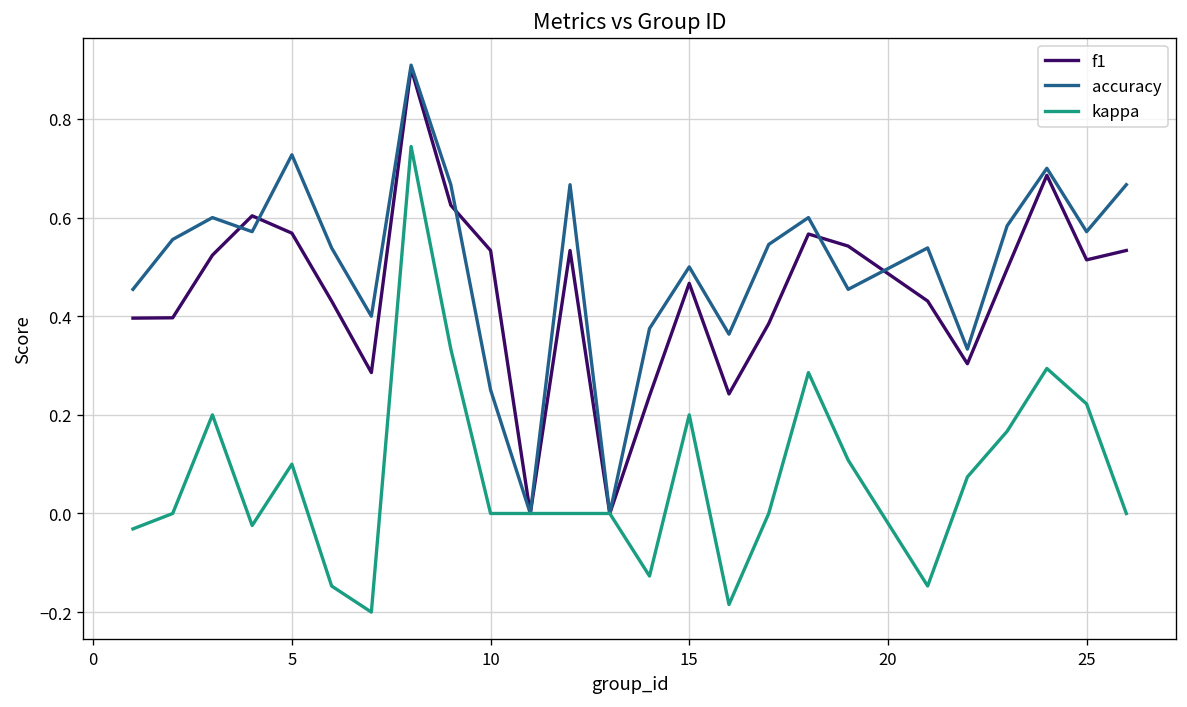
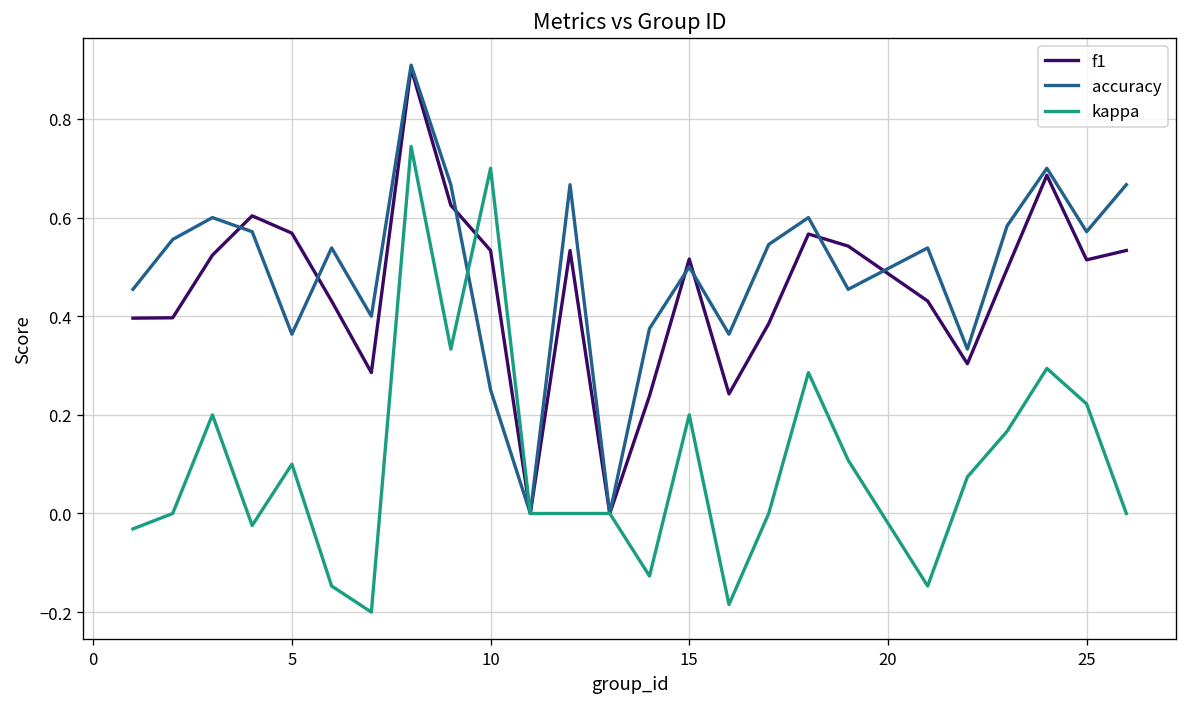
accuracy, 5: 0.73 -> 0.36
kappa, 10: 0.0 -> 0.7
f1, 15: 0.47 -> 0.52
